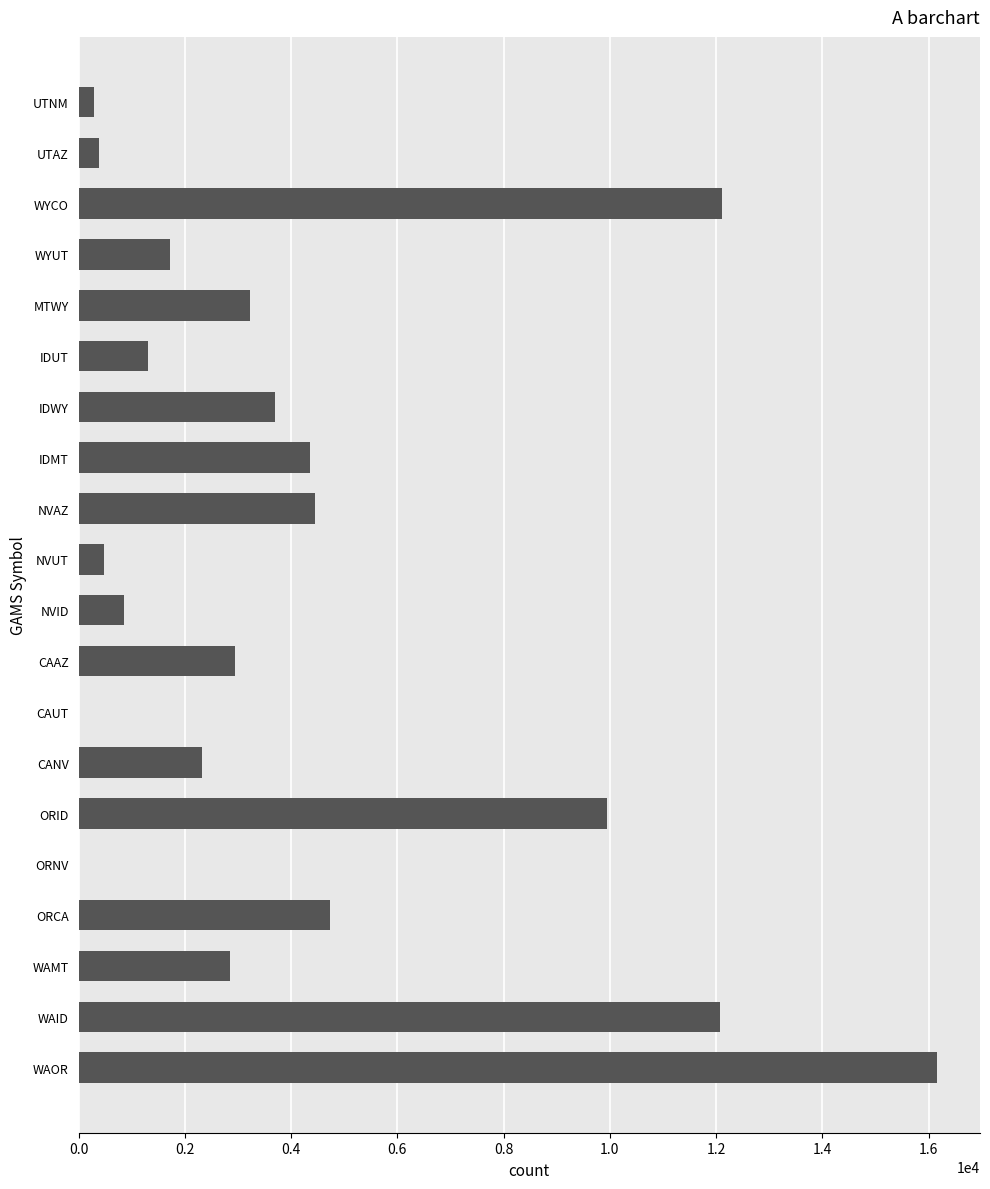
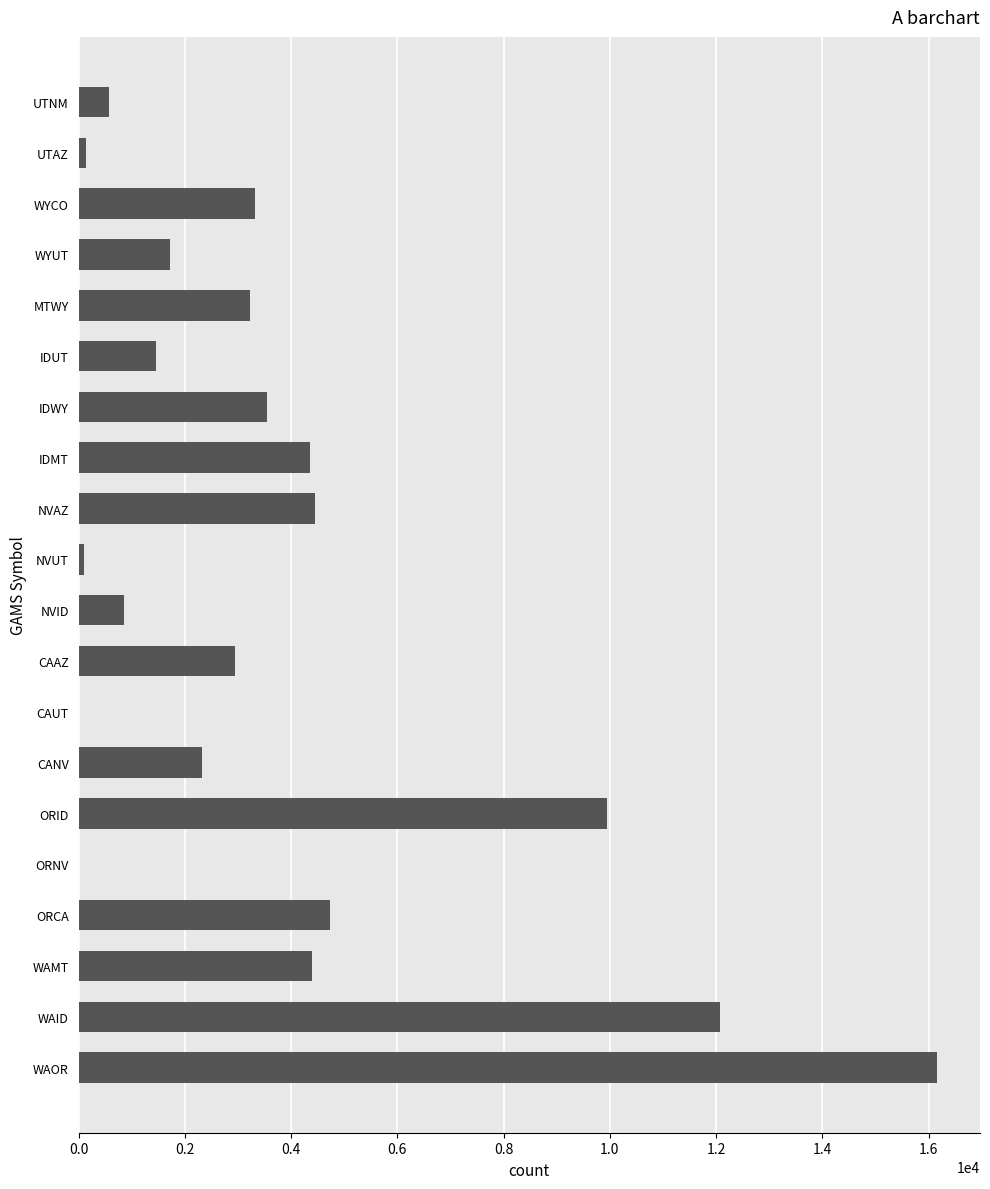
UTNM: 300 -> 600
UTAZ: 400 -> 100
WYCO: 12100 -> 3300
IDUT: 1300 -> 1500
IDWY: 3700 -> 3500
NVUT: 500 -> 100
WAMT: 2800 -> 4400
